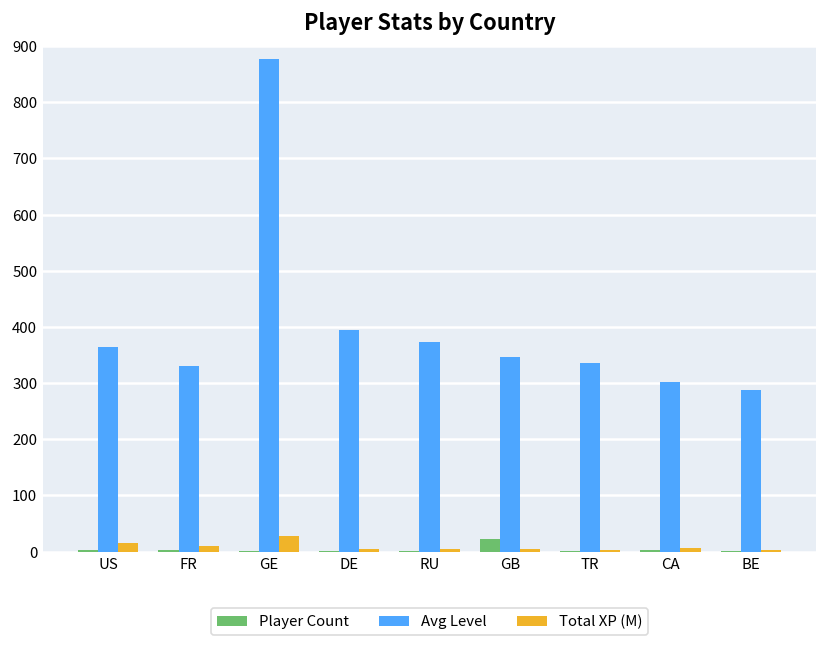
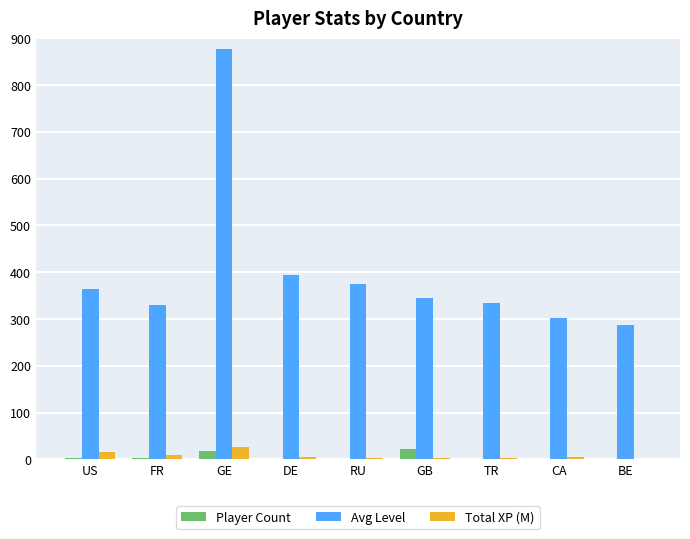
Player Count, GE: 0 -> 20
